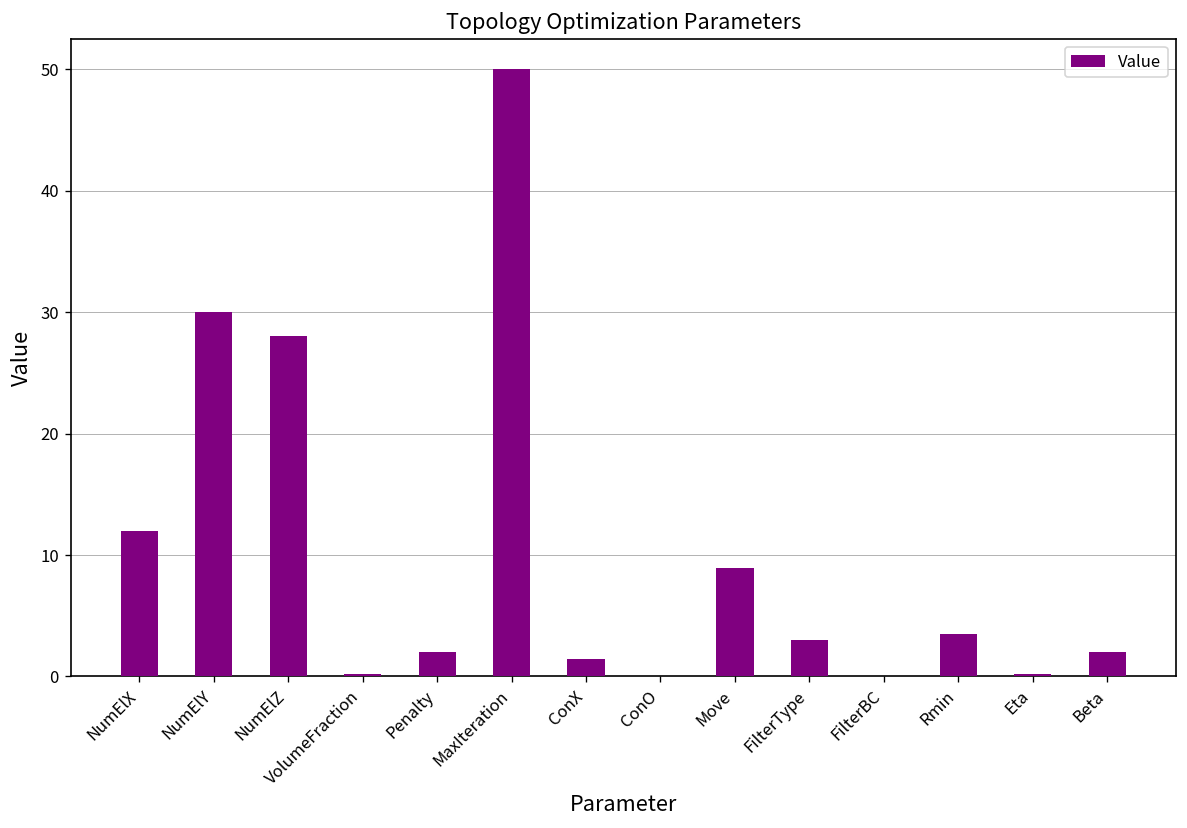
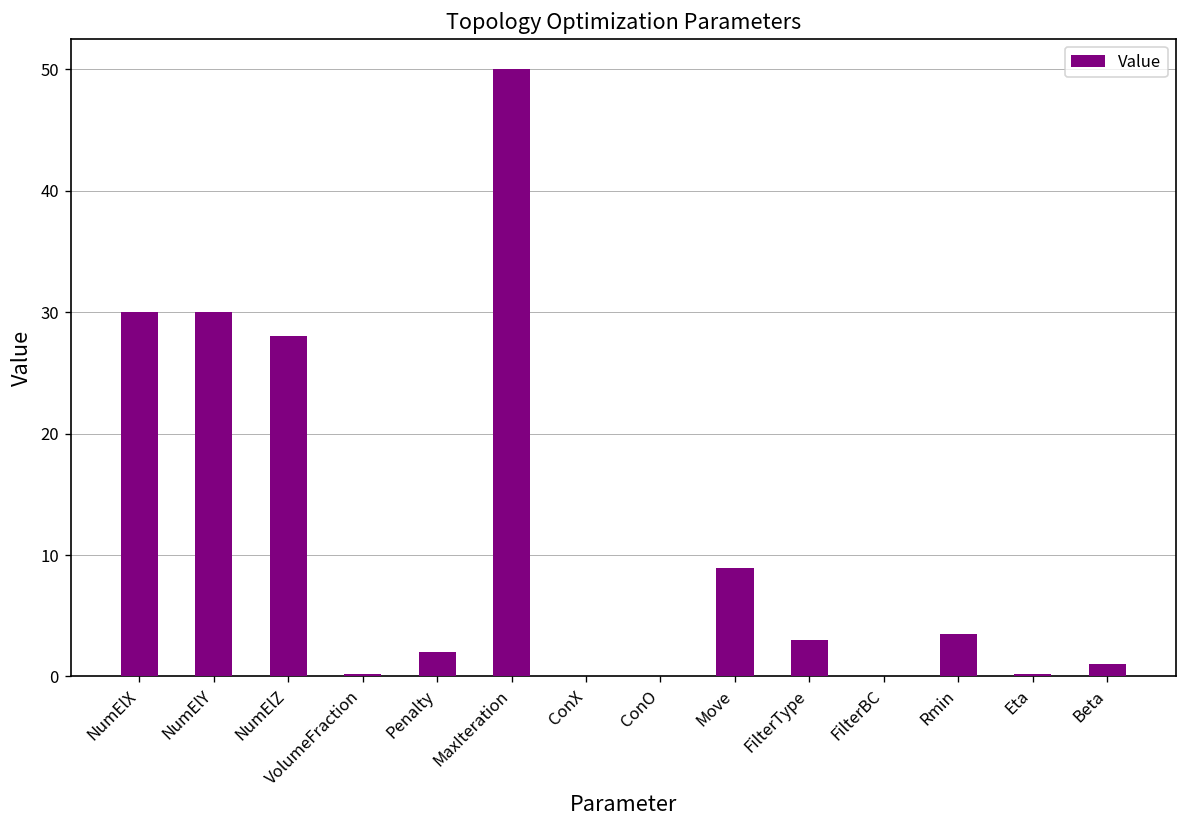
NumElX: 12 -> 30
ConX: 1.4 -> 0.0
Beta: 2 -> 1
